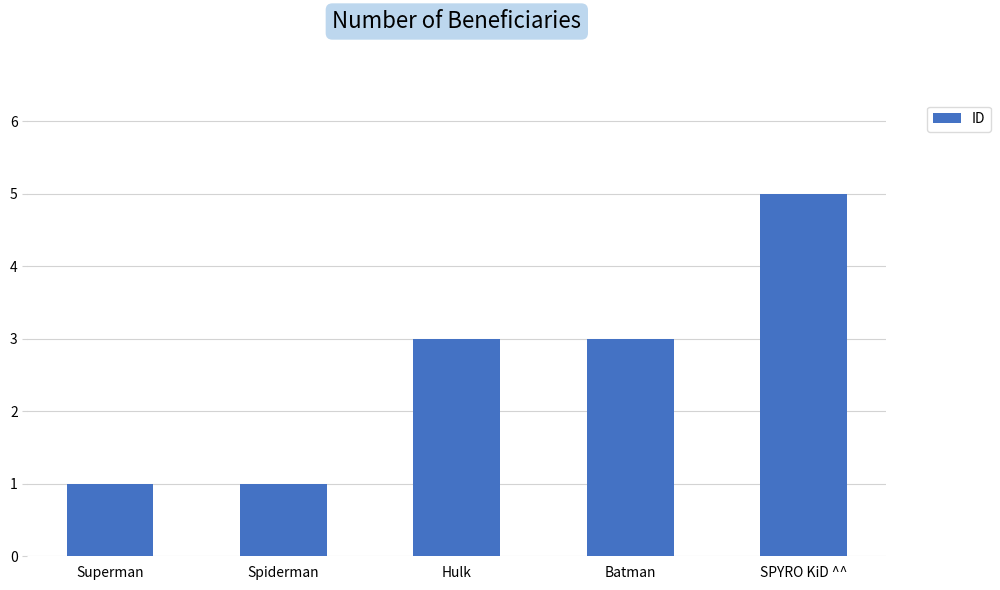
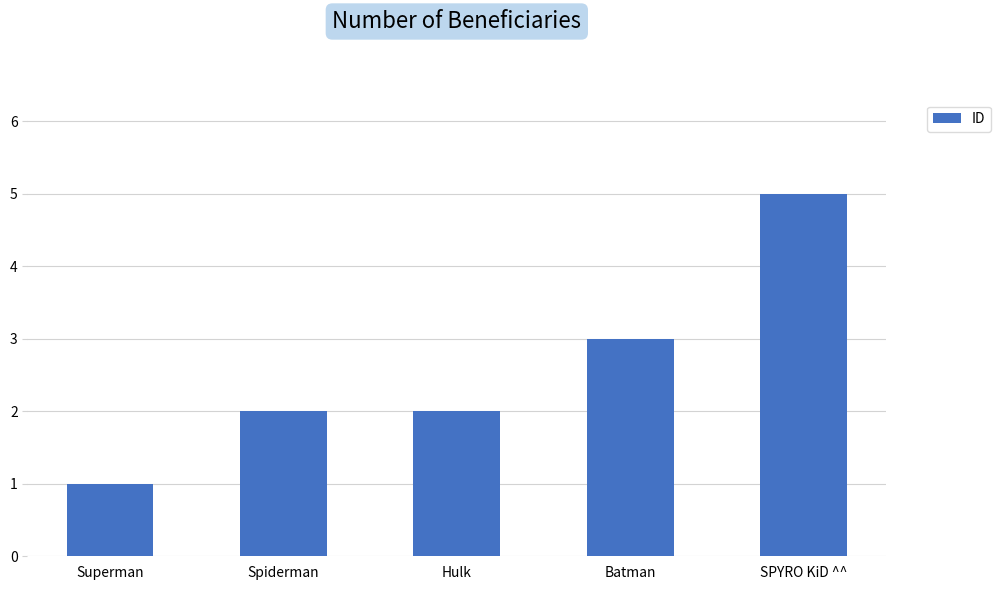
Spiderman: 1 -> 2
Hulk: 3 -> 2
